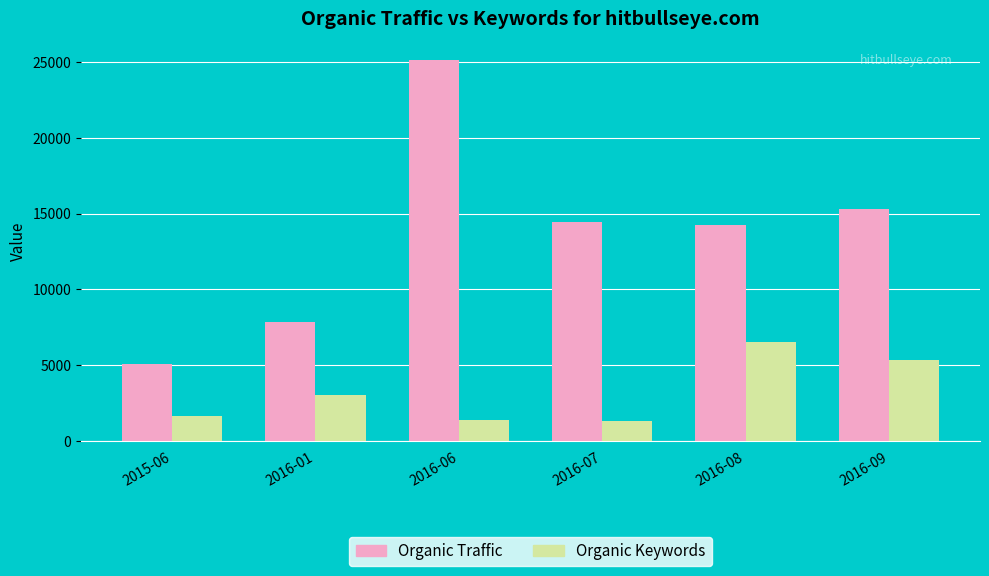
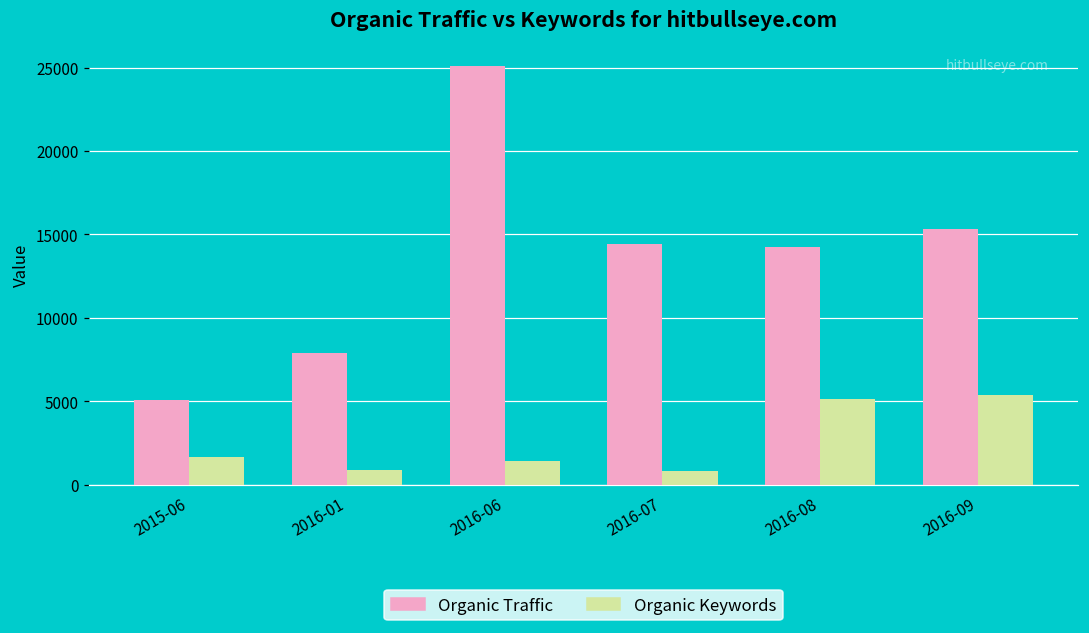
Organic Keywords, 2016-01: 3000 -> 900
Organic Keywords, 2016-07: 1300 -> 800
Organic Keywords, 2016-08: 6600 -> 5200
